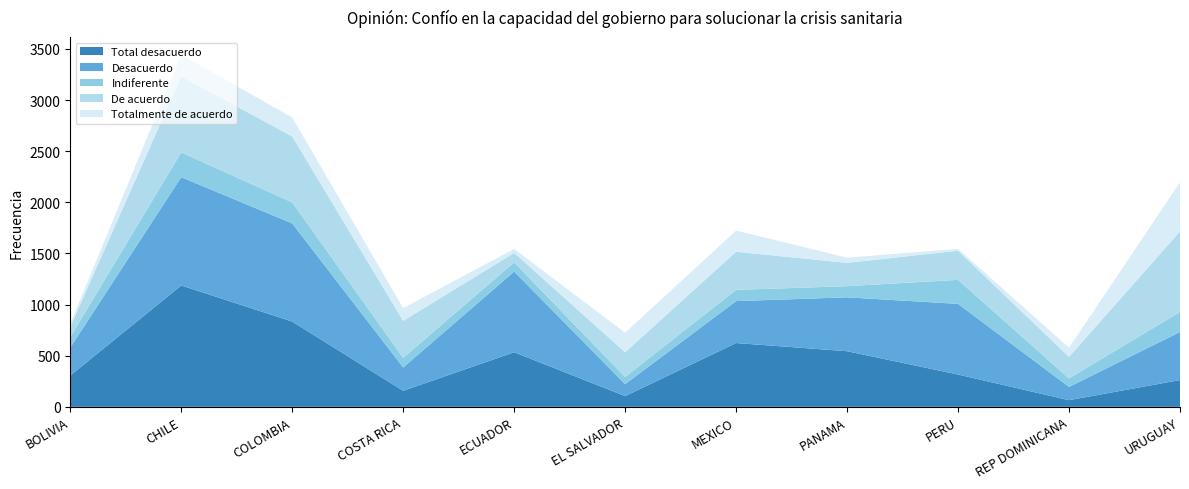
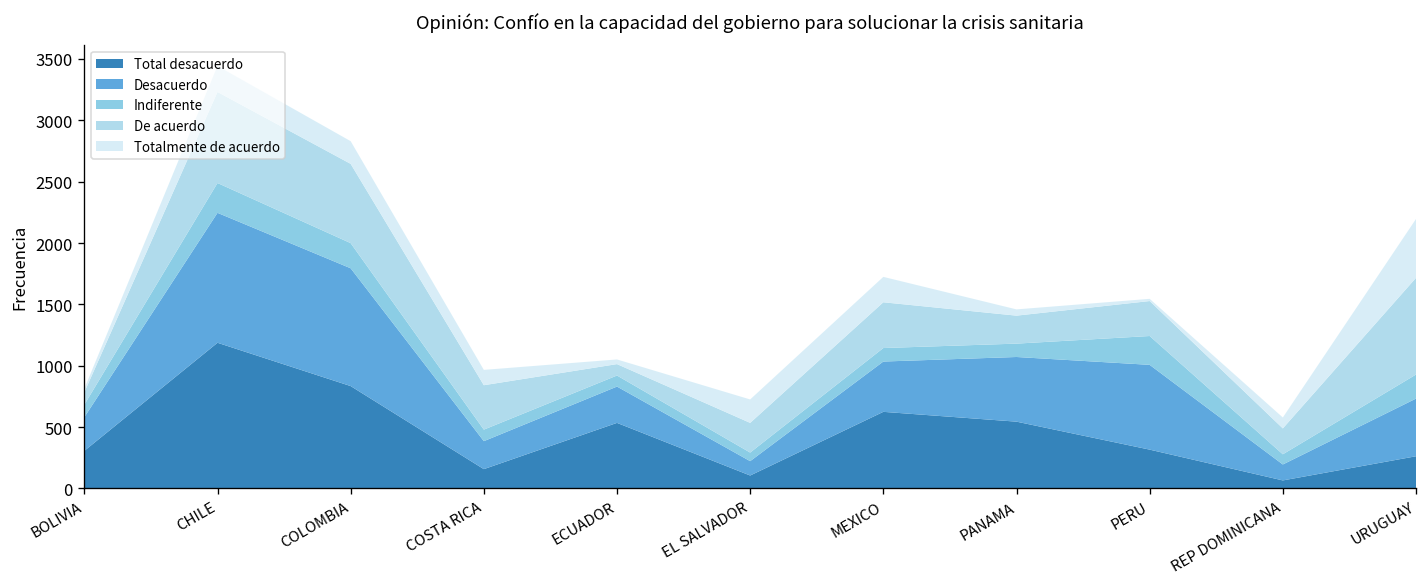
Desacuerdo, ECUADOR: 790 -> 300
